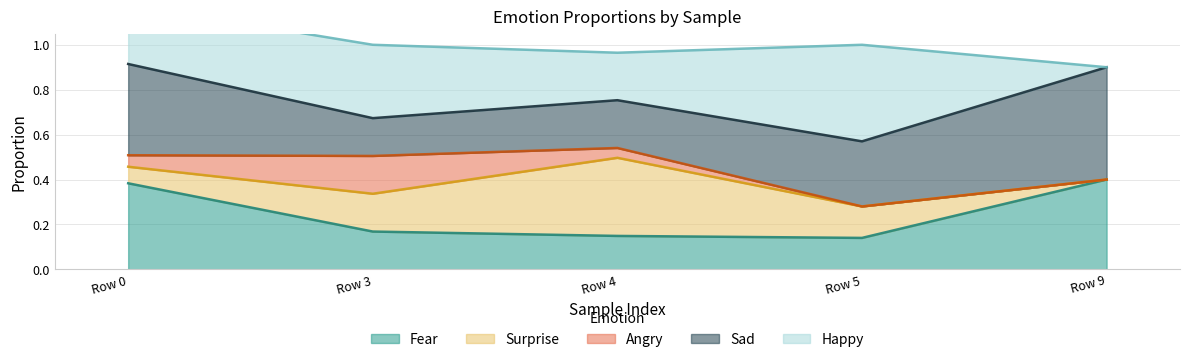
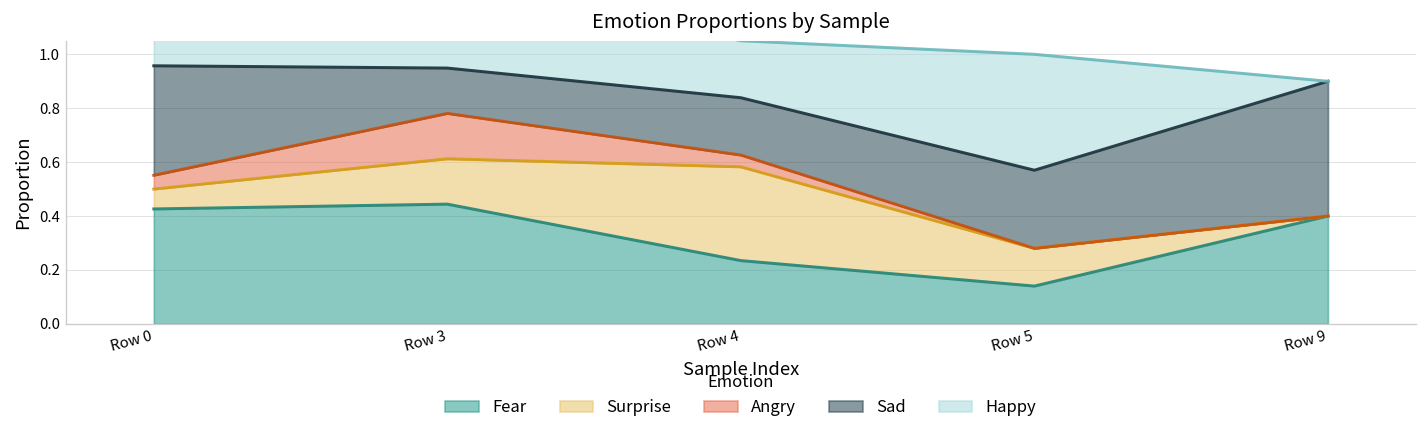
Fear, Row 0: 0.38 -> 0.43
Fear, Row 3: 0.17 -> 0.44
Fear, Row 4: 0.15 -> 0.23
